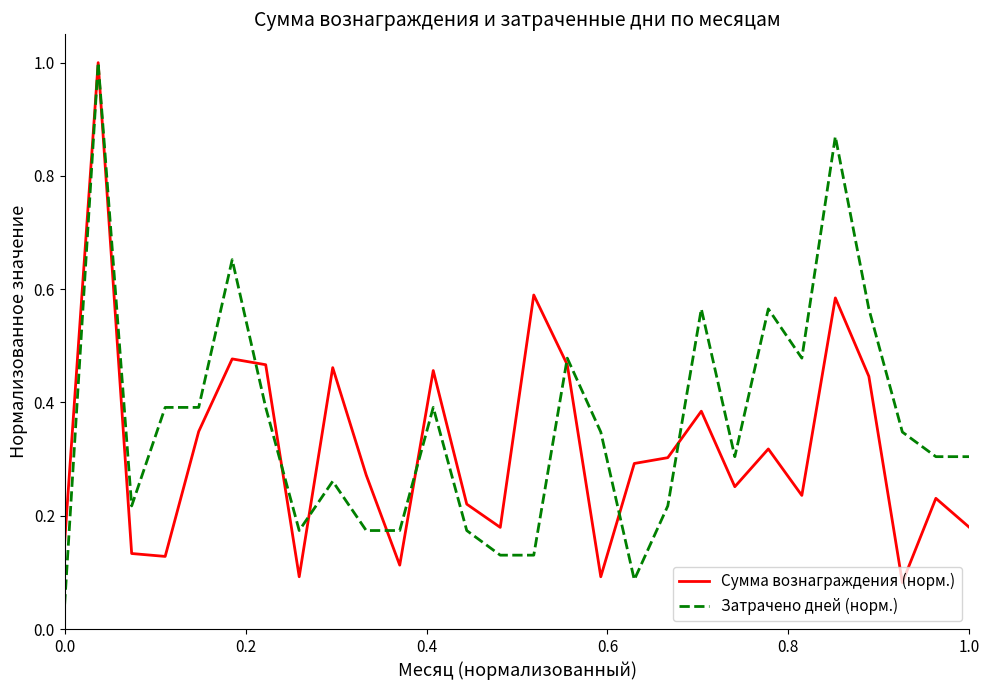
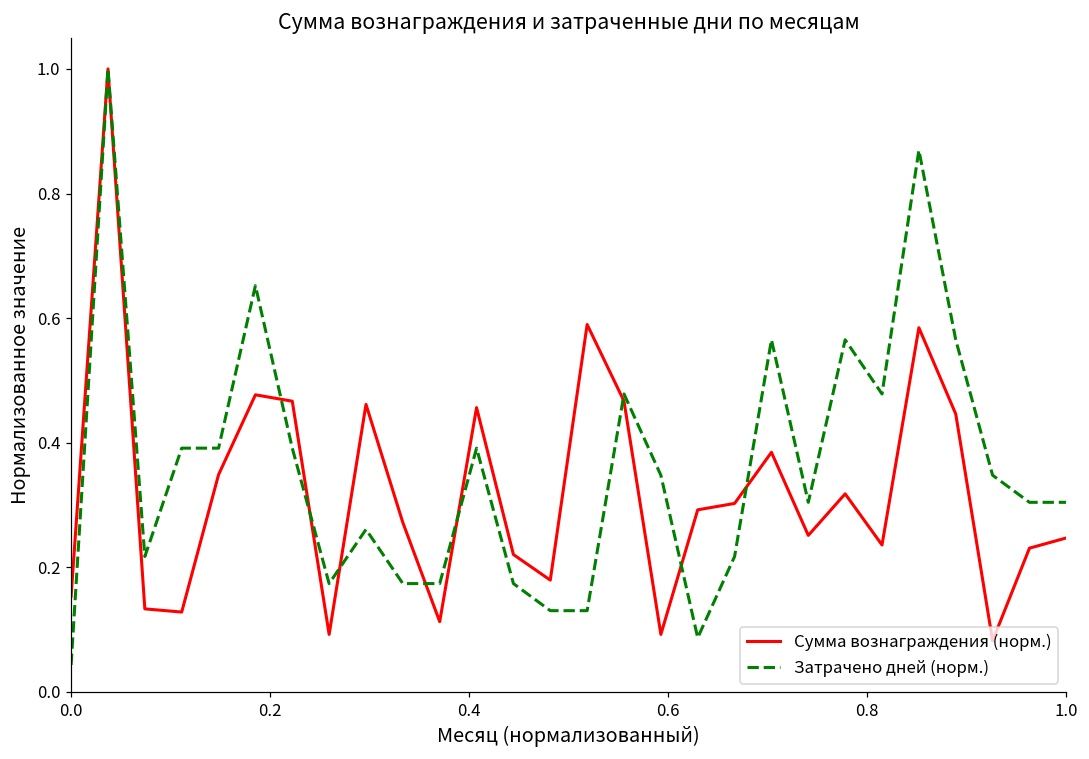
Сумма вознаграждения (норм.), 1.0: 0.18 -> 0.25
